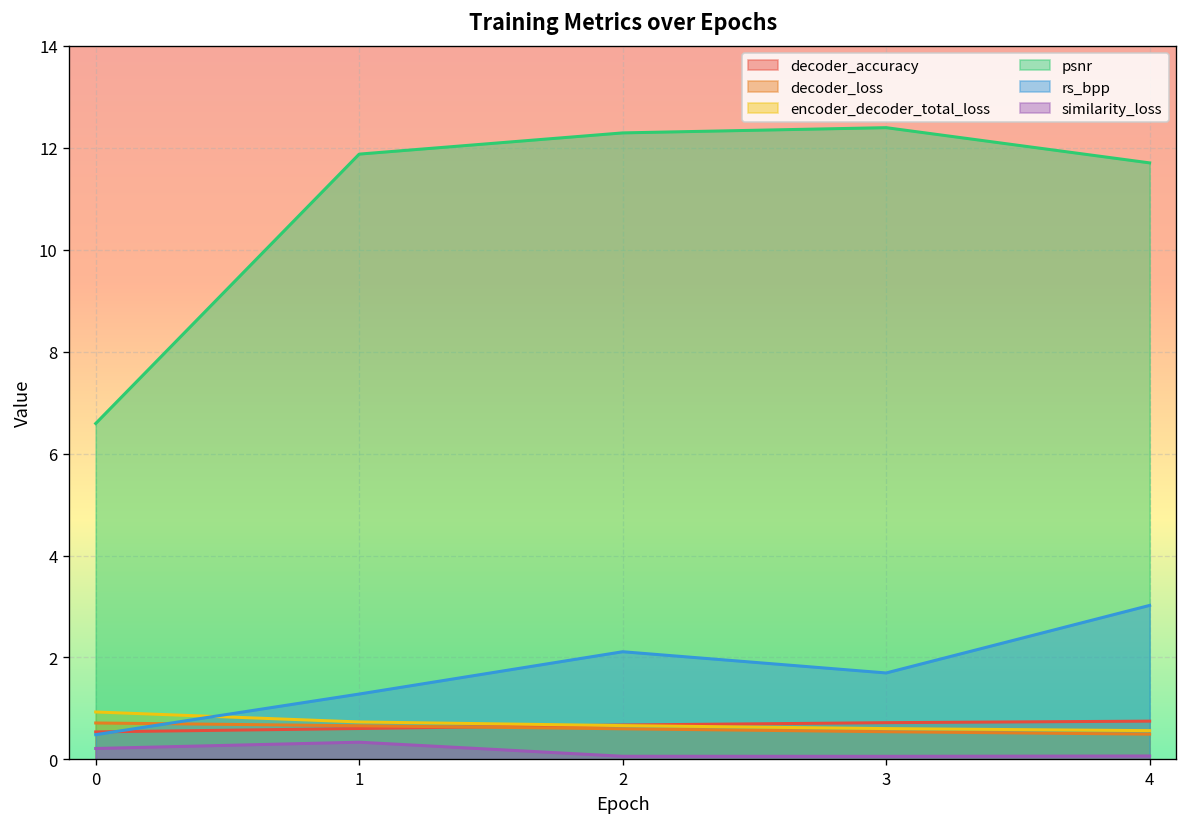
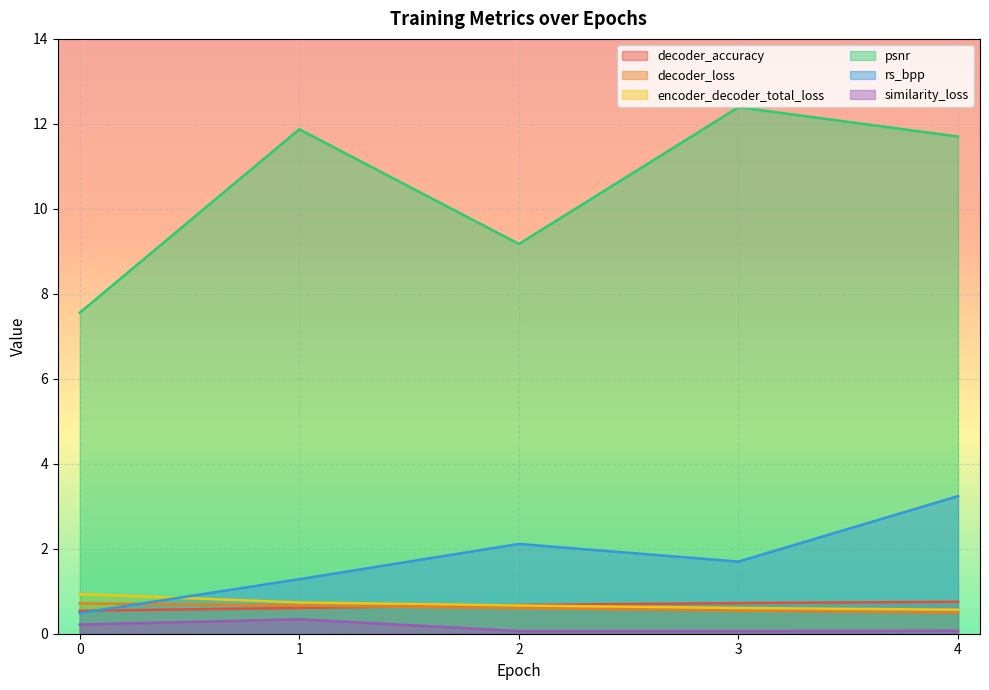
psnr, 0: 6.6 -> 7.6
psnr, 2: 12.3 -> 9.2
rs_bpp, 4: 3.0 -> 3.2
